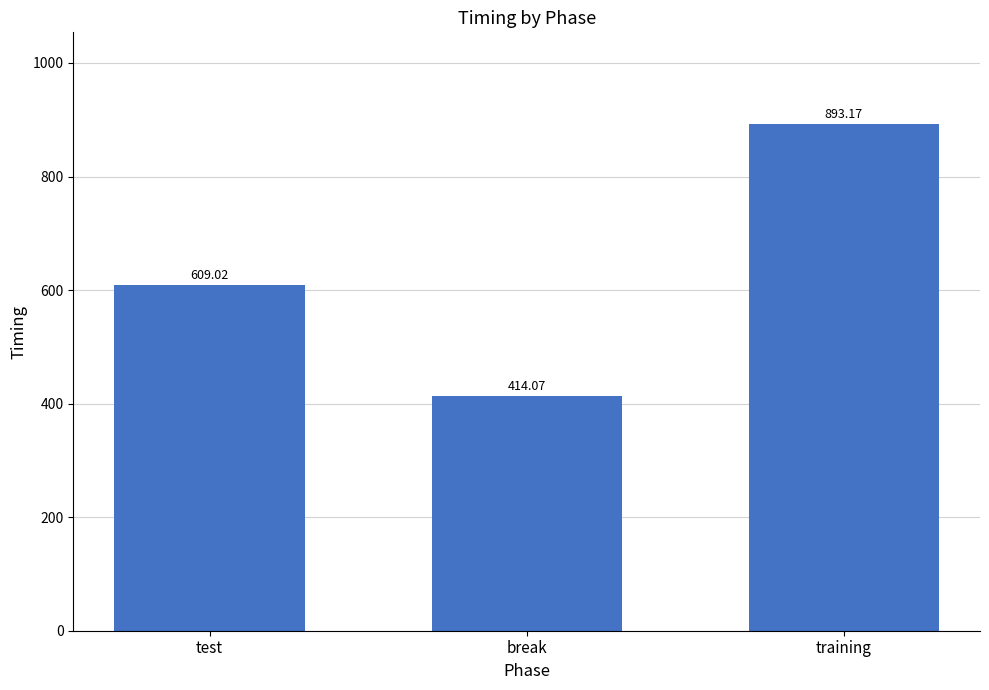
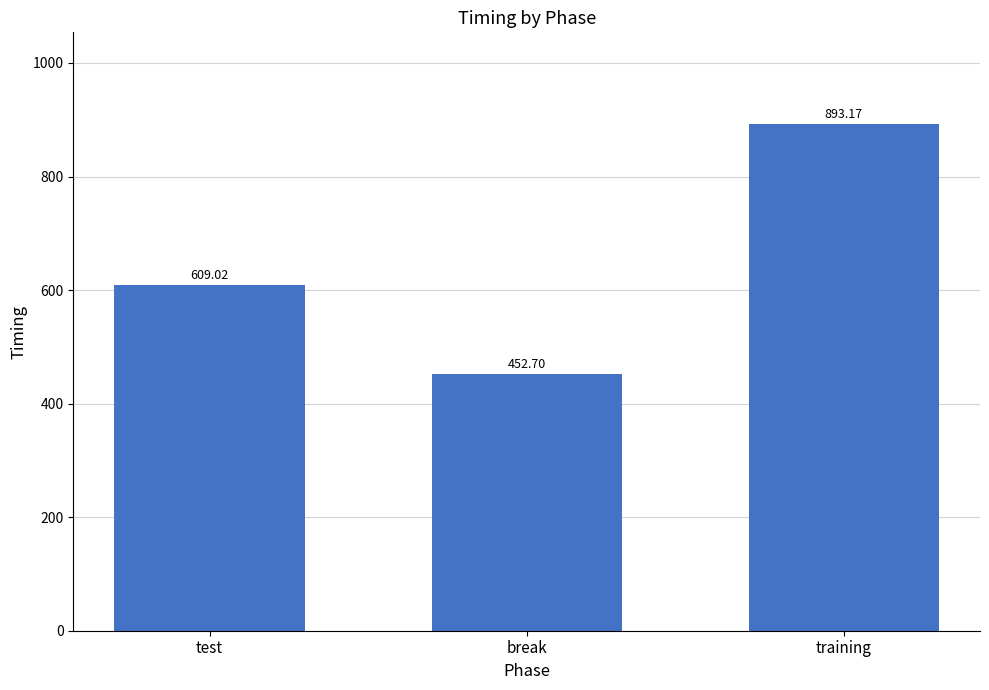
break: 414.07 -> 452.70
